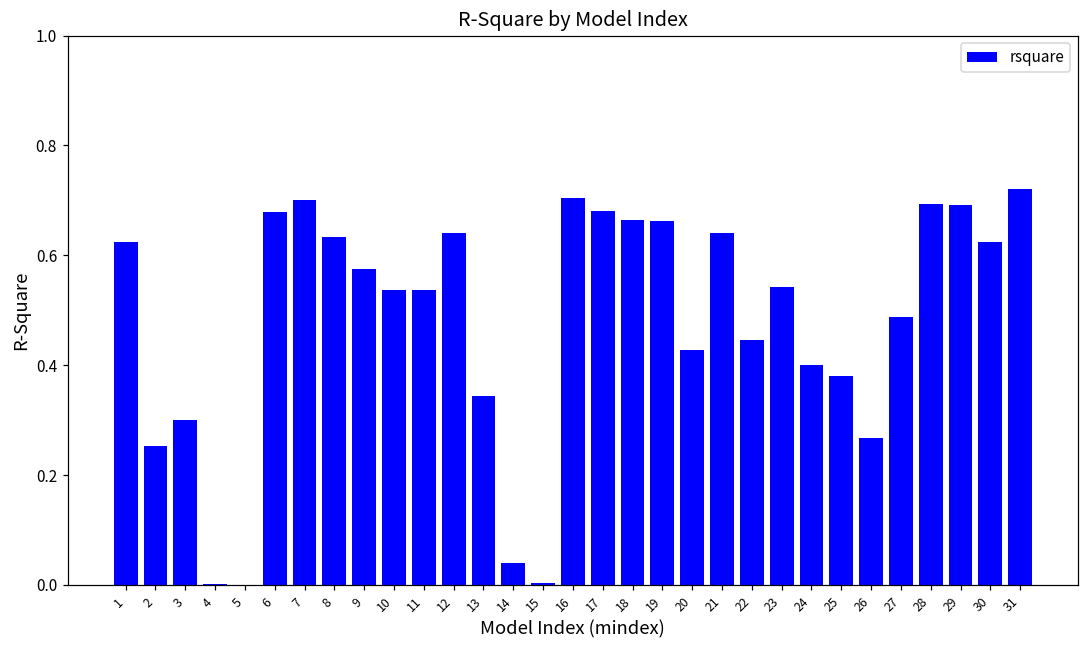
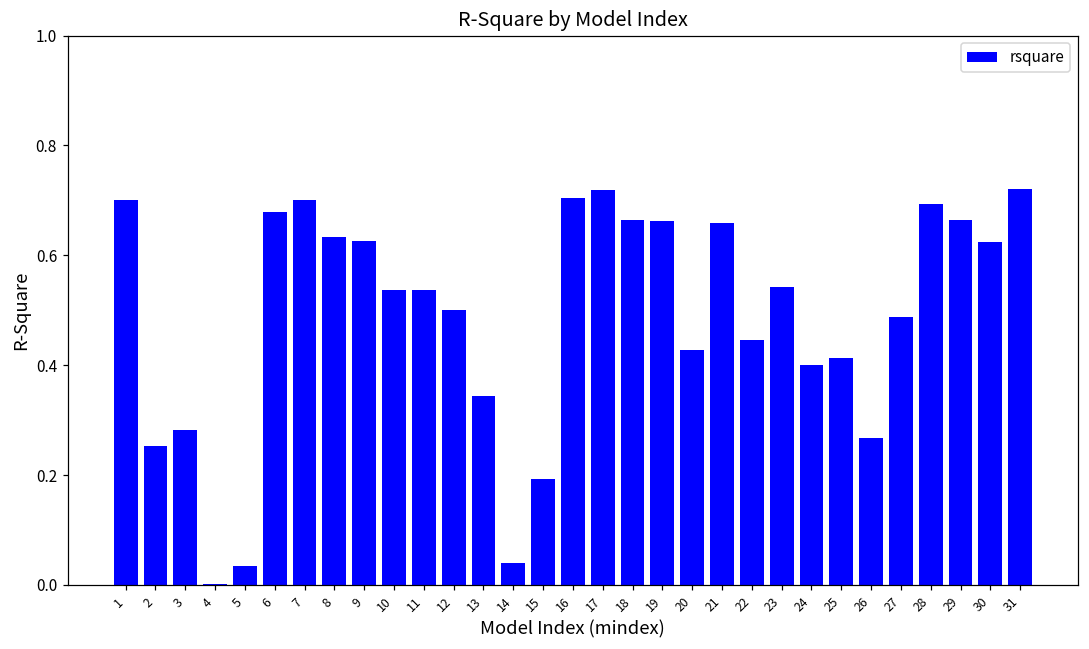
1: 0.62 -> 0.70
3: 0.30 -> 0.28
5: 0.00 -> 0.03
9: 0.58 -> 0.63
12: 0.64 -> 0.50
15: 0.00 -> 0.19
17: 0.68 -> 0.72
21: 0.64 -> 0.66
25: 0.38 -> 0.41
29: 0.69 -> 0.67
